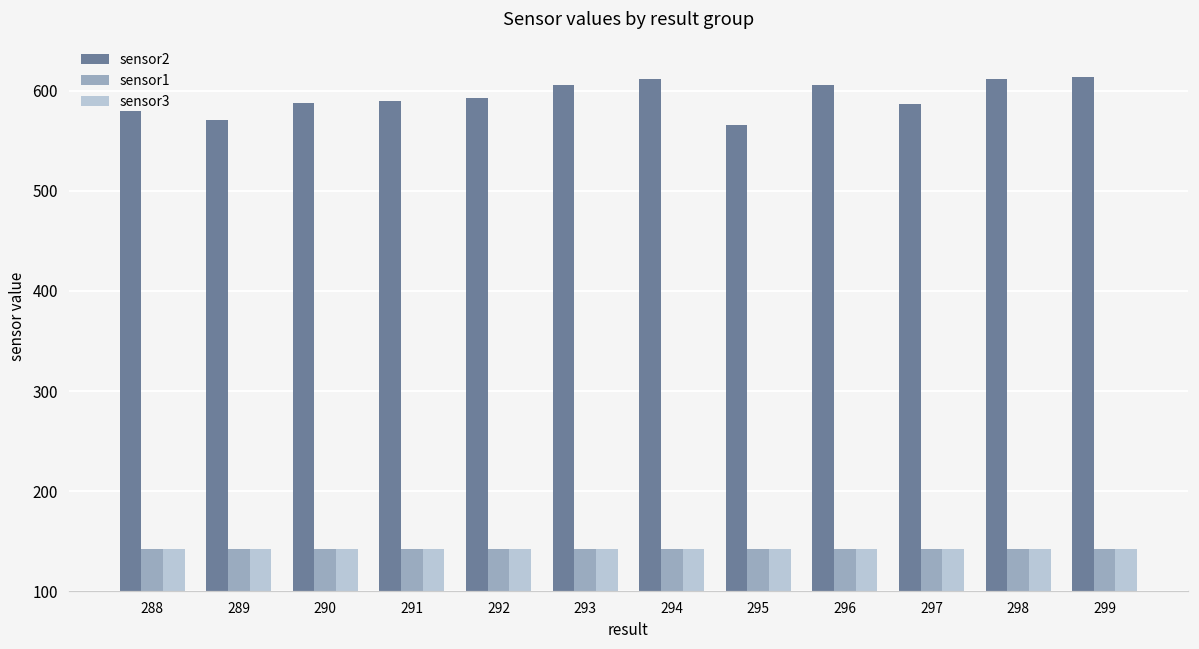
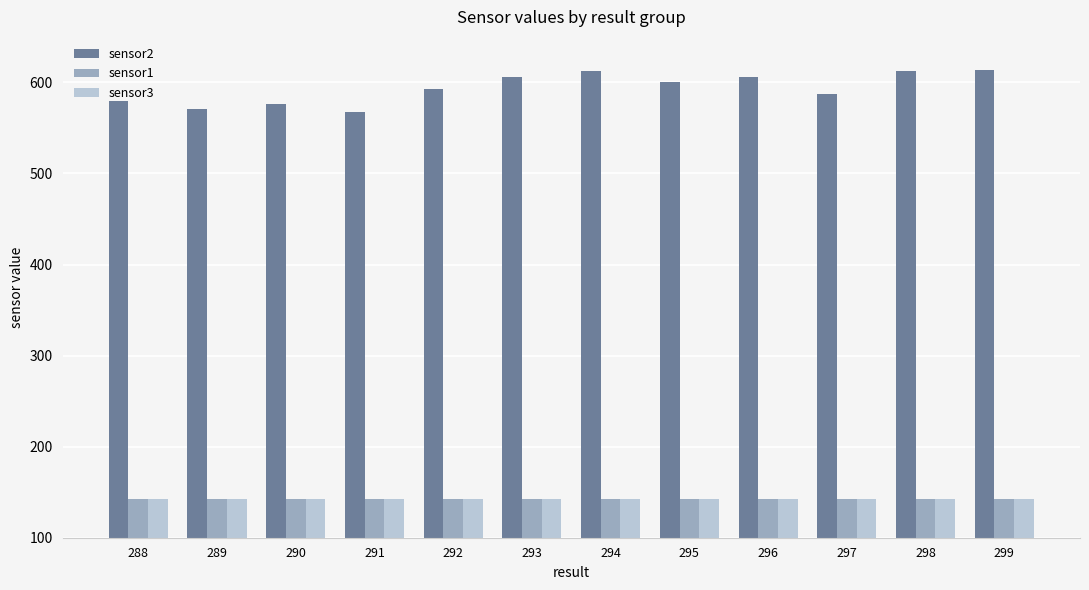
sensor2, 290: 590 -> 580
sensor2, 291: 590 -> 570
sensor2, 295: 570 -> 600
